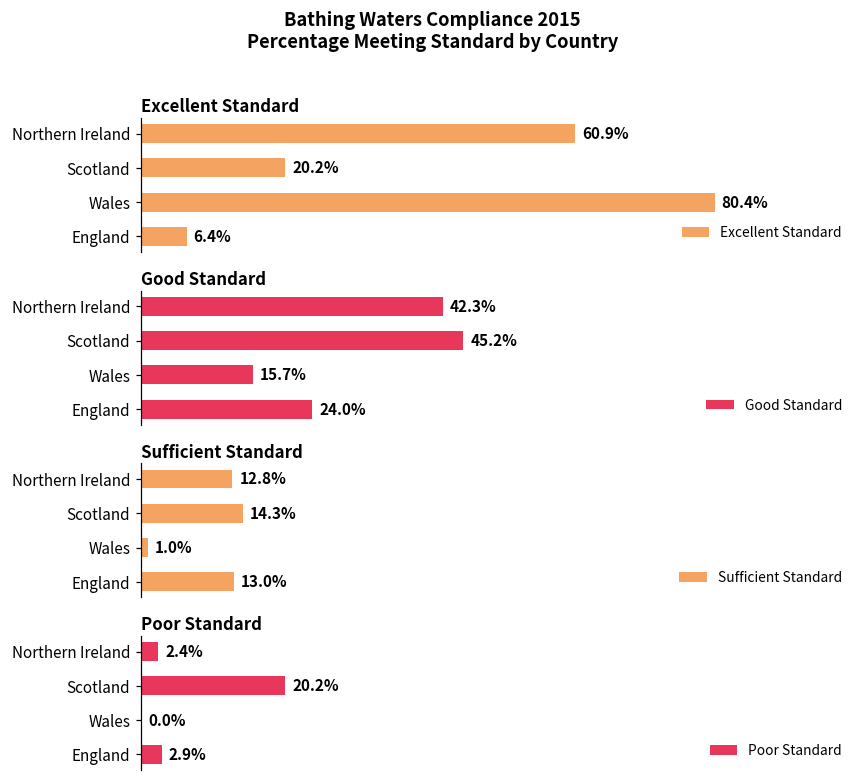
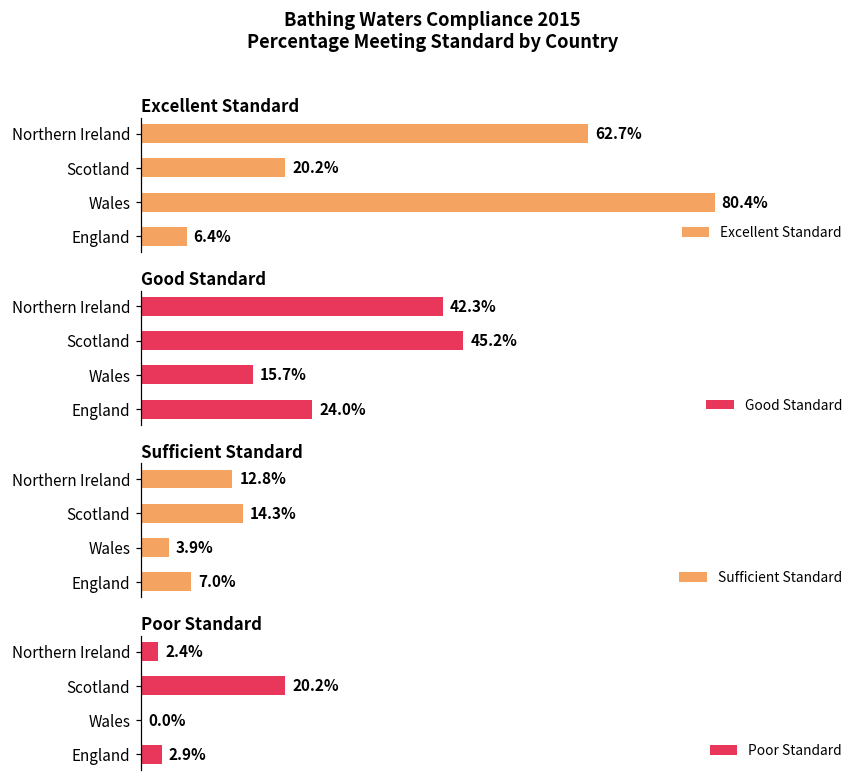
Excellent Standard, Northern Ireland: 60.9% -> 62.7%
Sufficient Standard, Wales: 1.0% -> 3.9%
Sufficient Standard, England: 13.0% -> 7.0%
